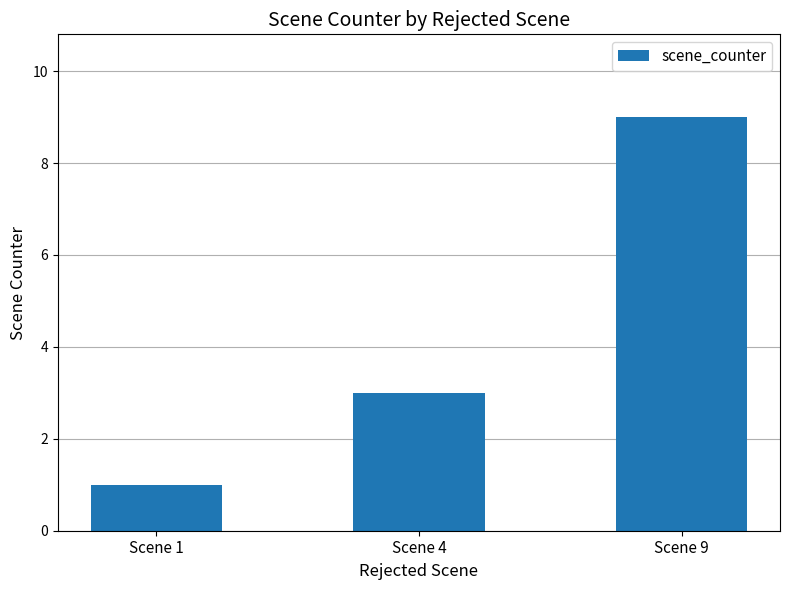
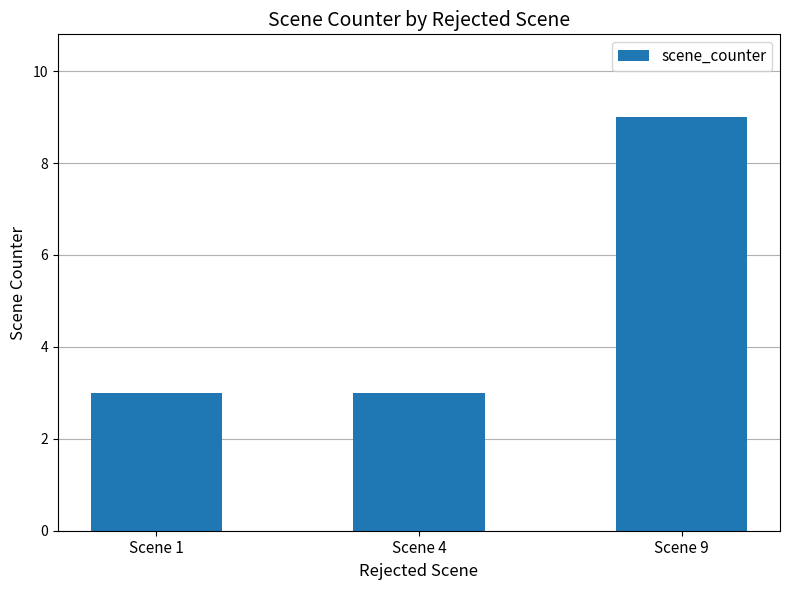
Scene 1: 1 -> 3
